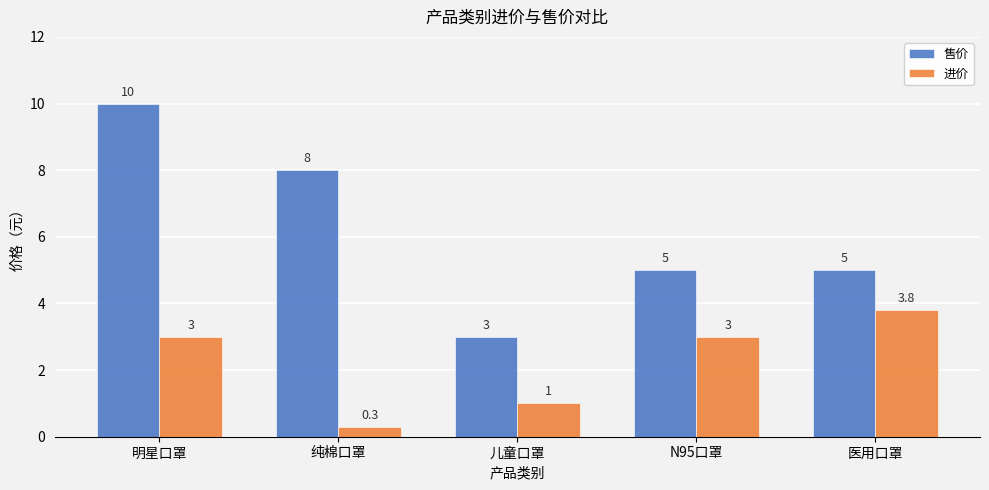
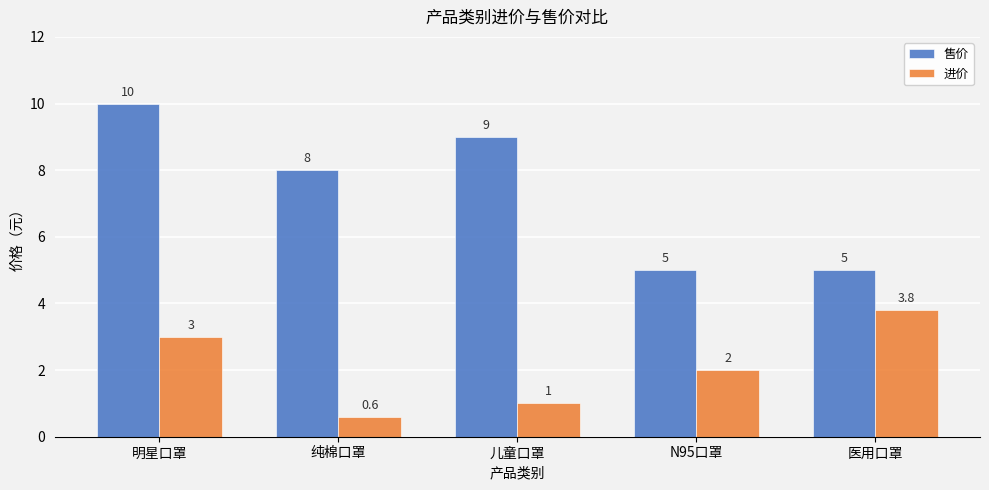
进价, 纯棉口罩: 0.3 -> 0.6
售价, 儿童口罩: 3 -> 9
进价, N95口罩: 3 -> 2
